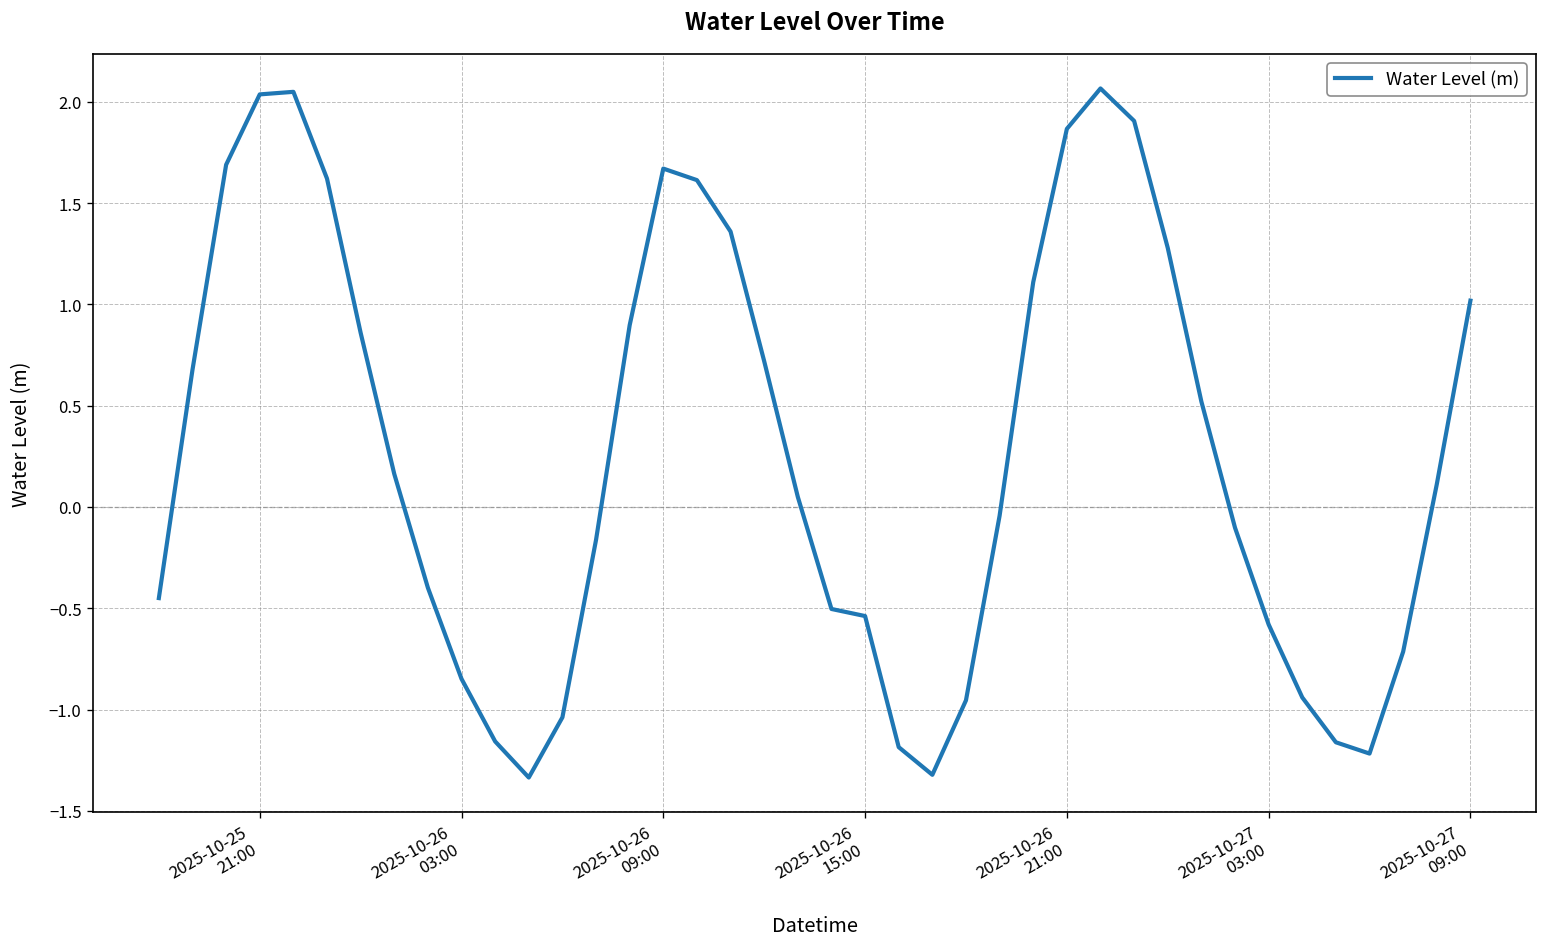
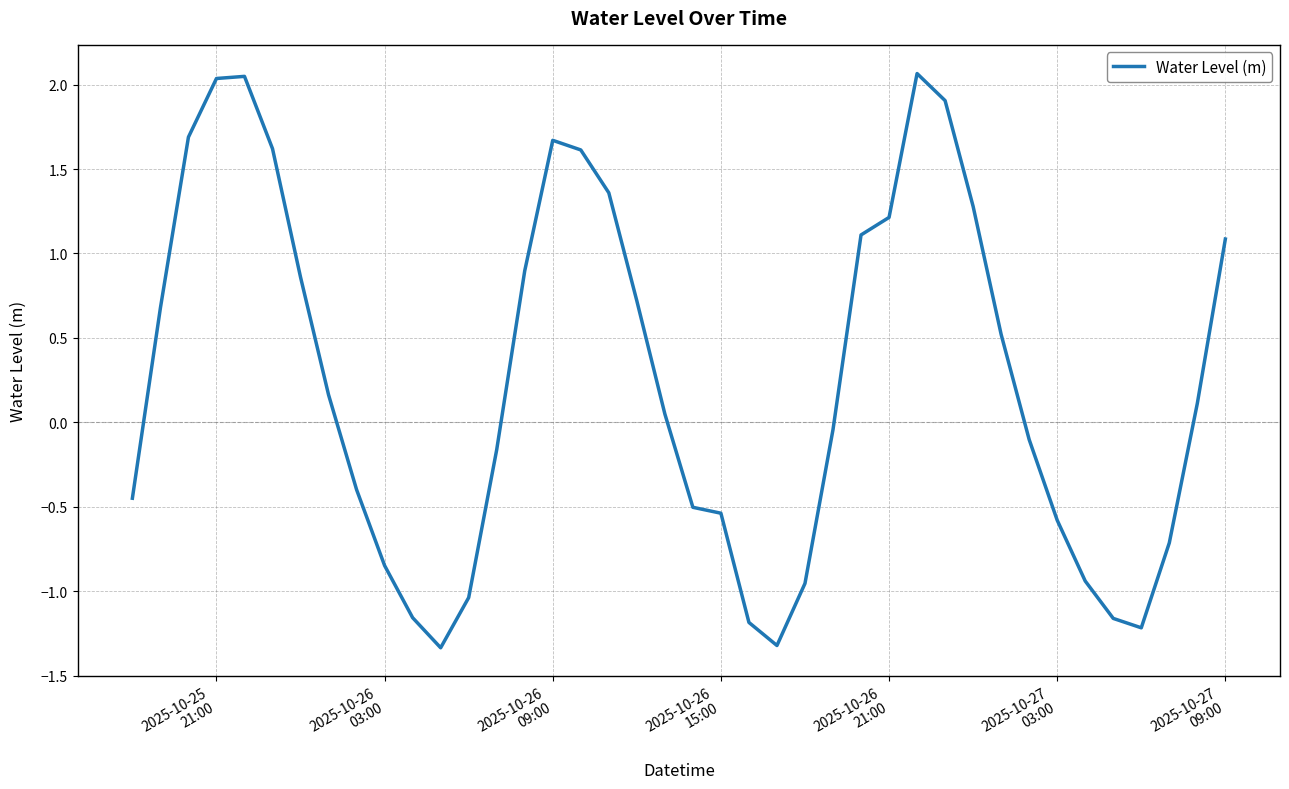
2025-10-26 21:00: 1.87 -> 1.21
2025-10-27 09:00: 1.02 -> 1.09
